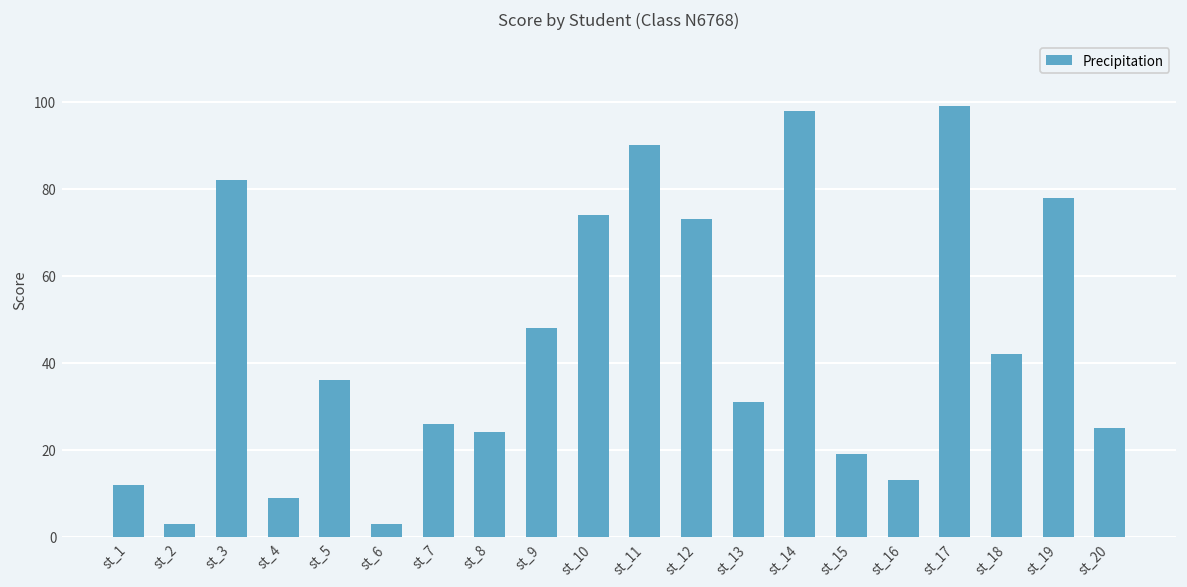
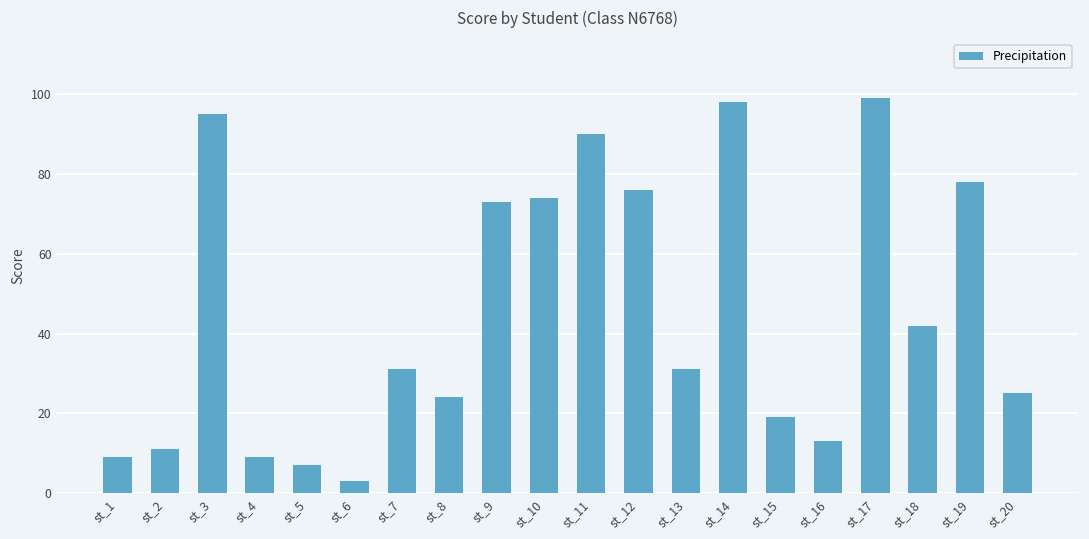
st_1: 12 -> 9
st_2: 3 -> 11
st_3: 82 -> 95
st_5: 36 -> 7
st_7: 26 -> 31
st_9: 48 -> 73
st_12: 73 -> 76
